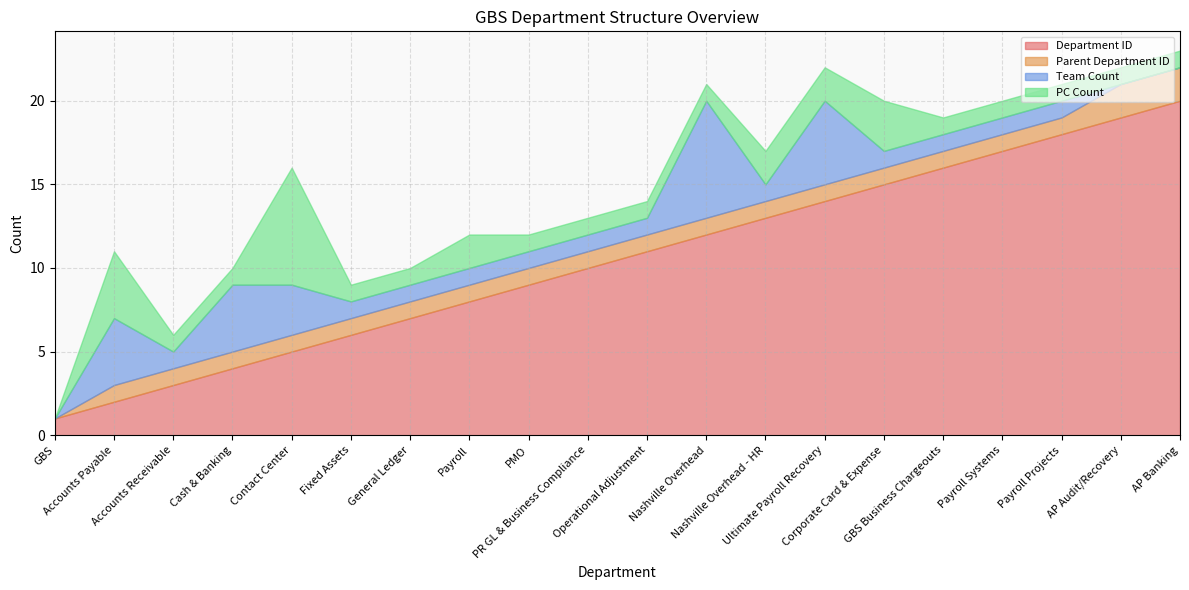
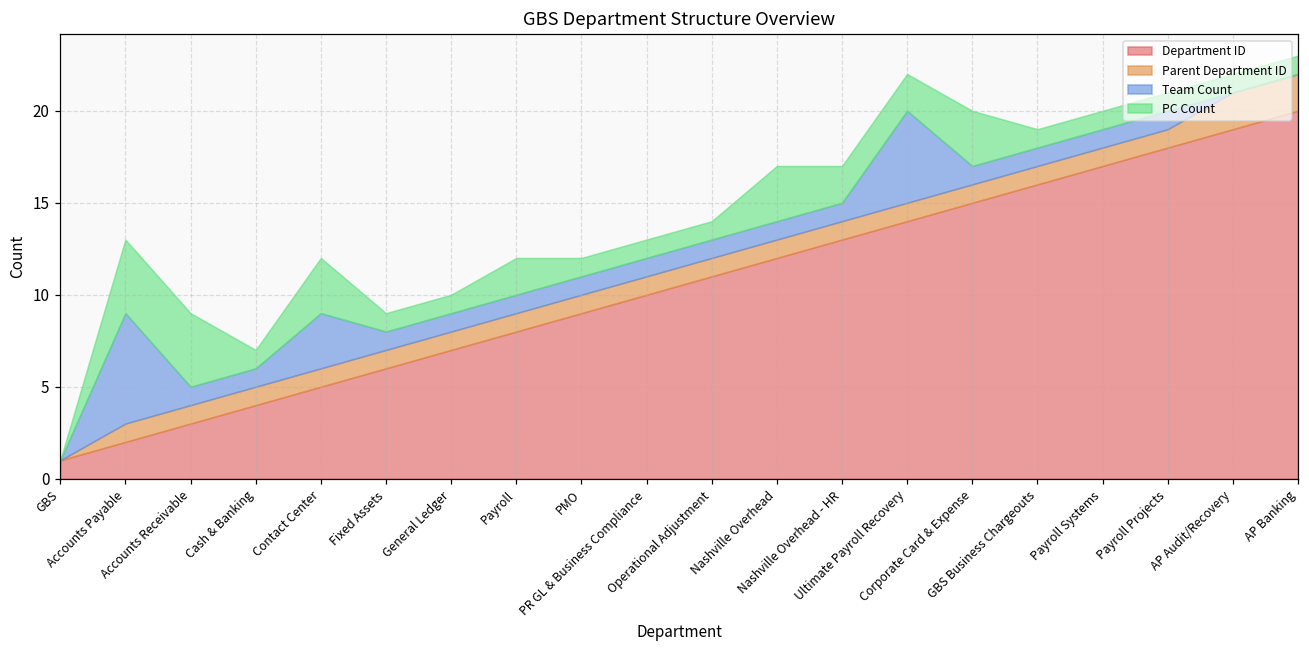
Team Count, Accounts Payable: 4 -> 6
PC Count, Accounts Receivable: 1 -> 4
Team Count, Cash & Banking: 4 -> 1
PC Count, Contact Center: 7 -> 3
Team Count, Nashville Overhead: 7 -> 1
PC Count, Nashville Overhead: 1 -> 3
